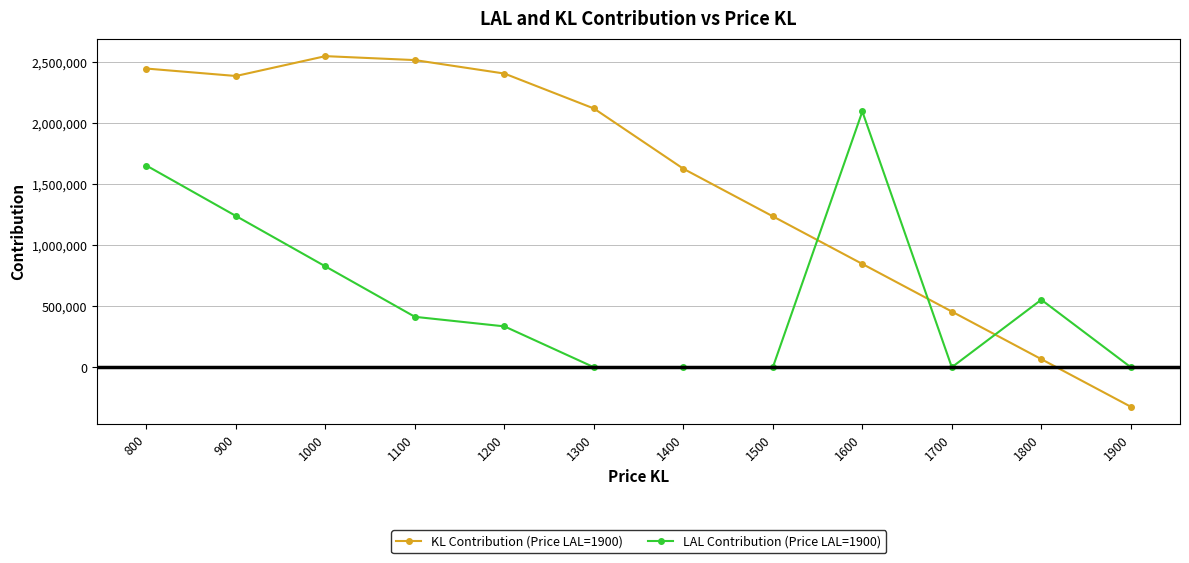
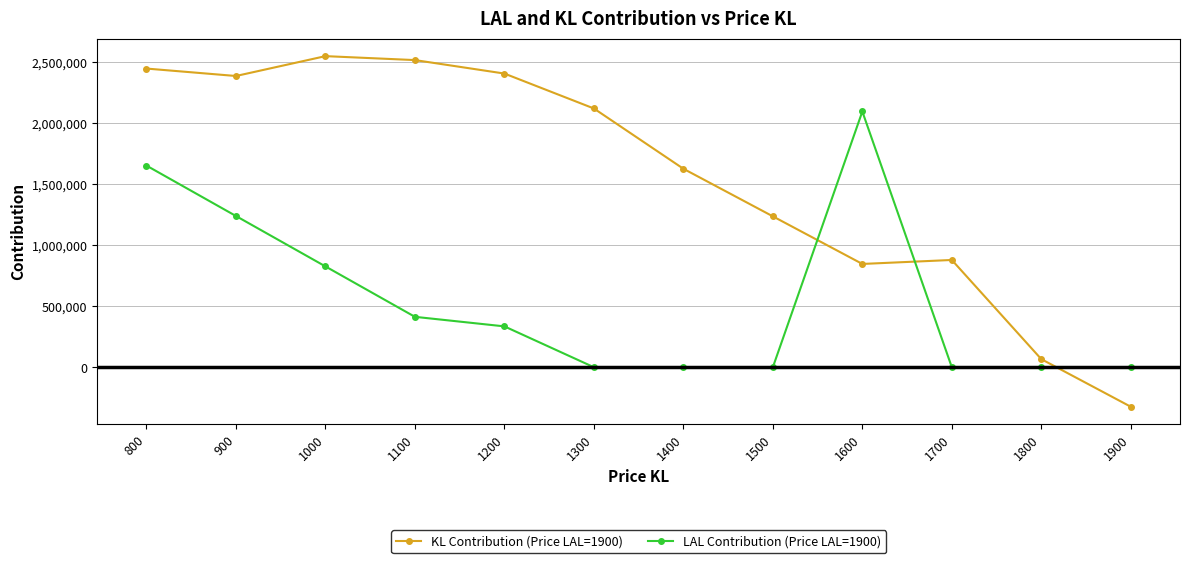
KL Contribution (Price LAL=1900), 1700: 460,000 -> 880,000
LAL Contribution (Price LAL=1900), 1800: 550,000 -> 0
